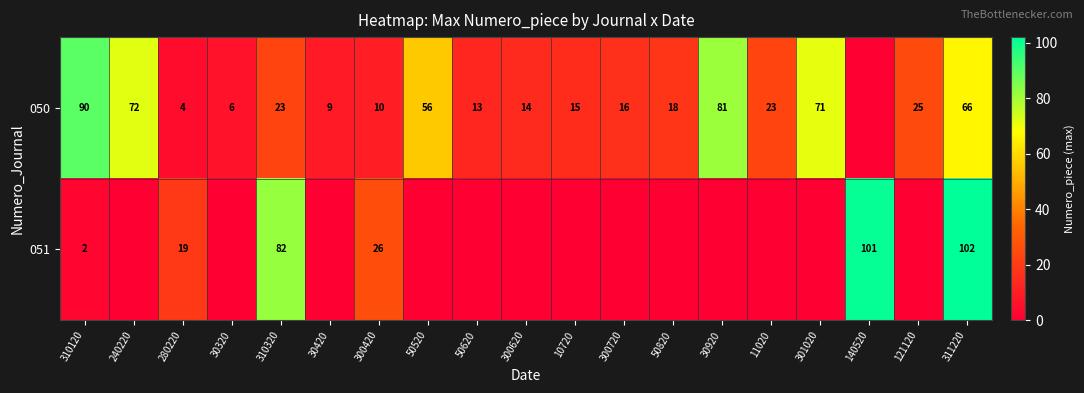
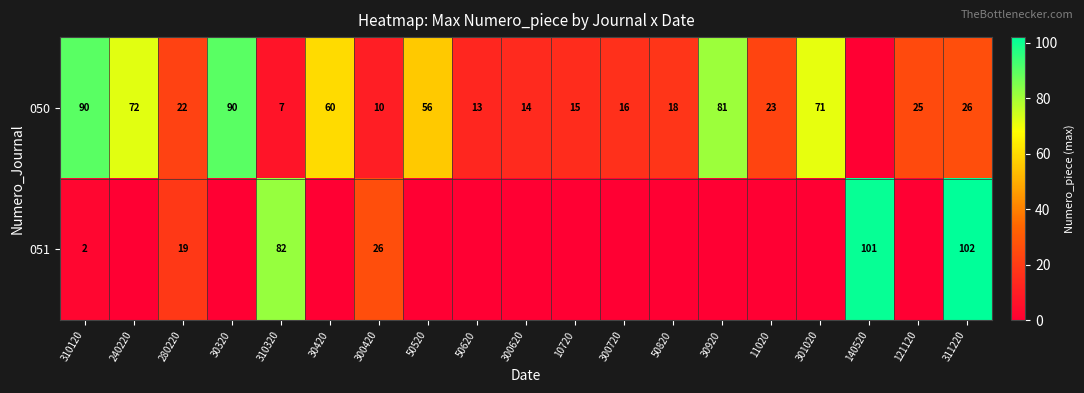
050, 280220: 4 -> 22
050, 30320: 6 -> 90
050, 310320: 23 -> 7
050, 30420: 9 -> 60
050, 311220: 66 -> 26
